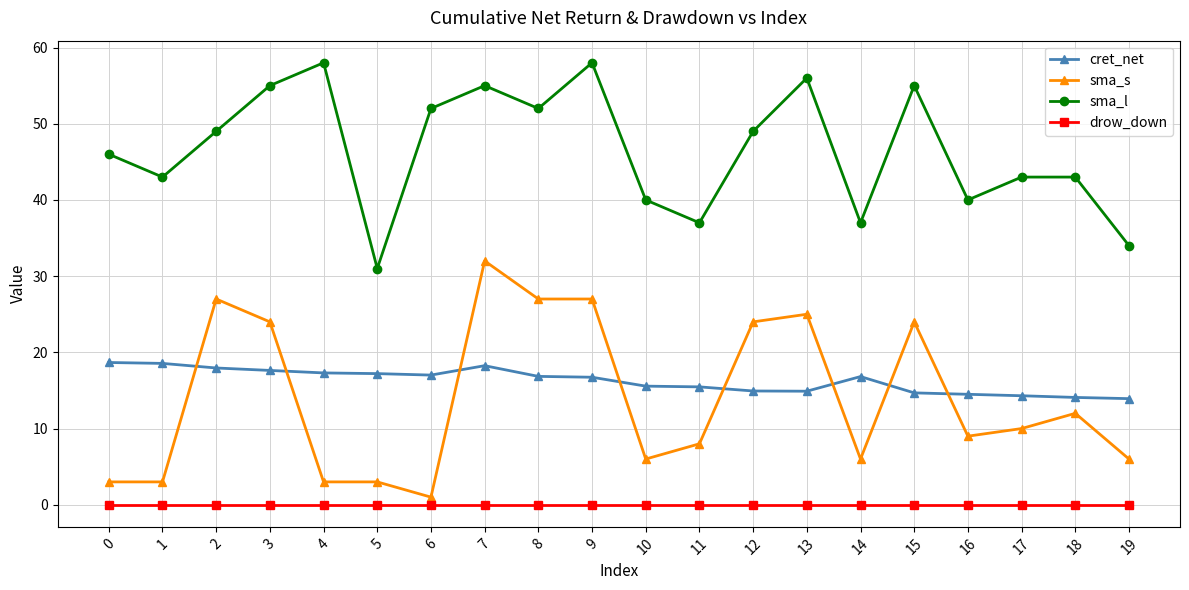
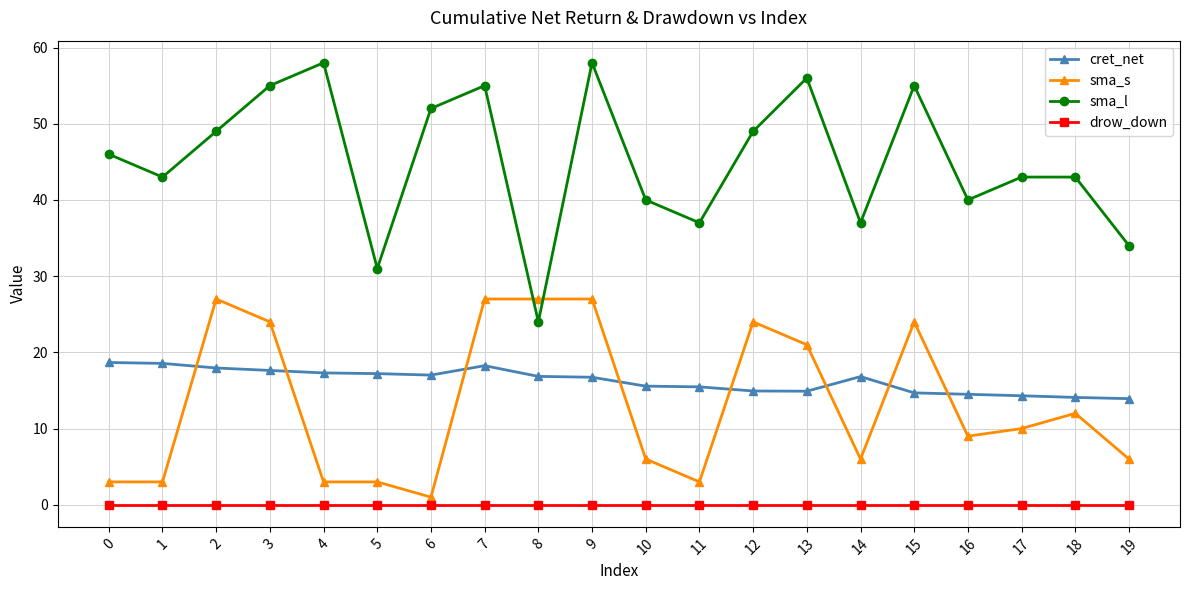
sma_s, 7: 32 -> 27
sma_l, 8: 52 -> 24
sma_s, 11: 8 -> 3
sma_s, 13: 25 -> 21
